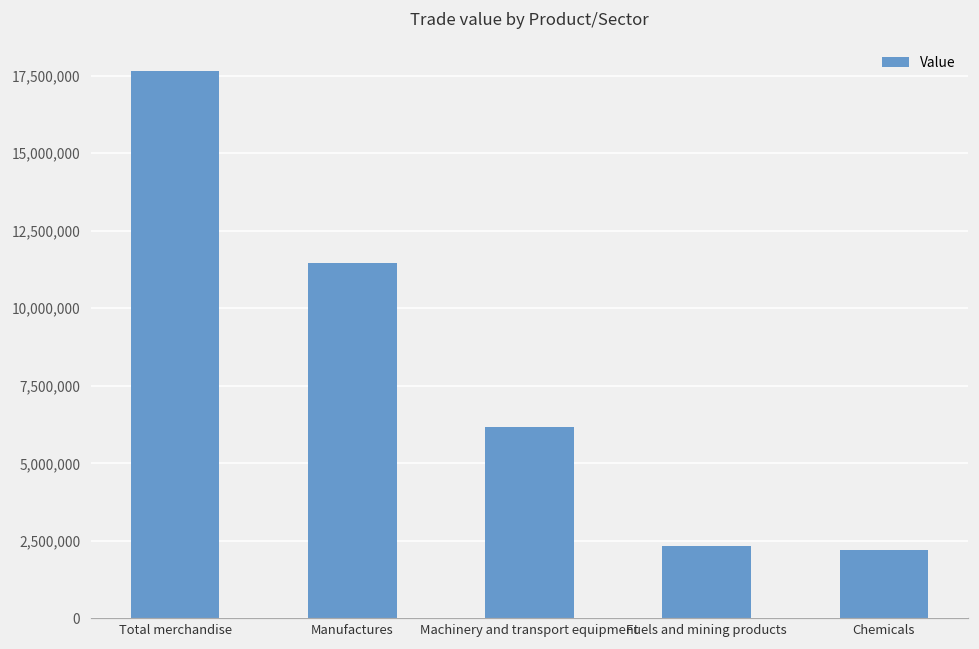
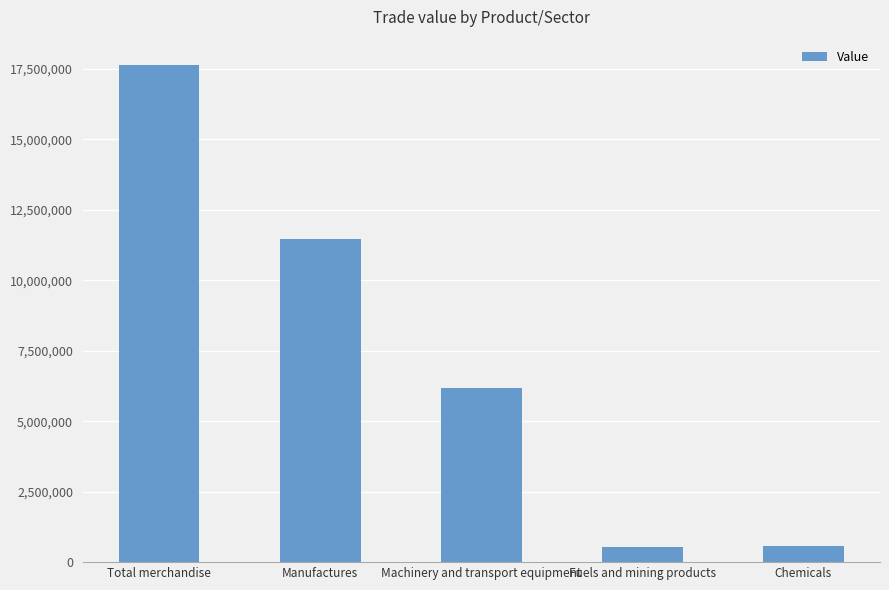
Fuels and mining products: 2,300,000 -> 600,000
Chemicals: 2,200,000 -> 600,000
